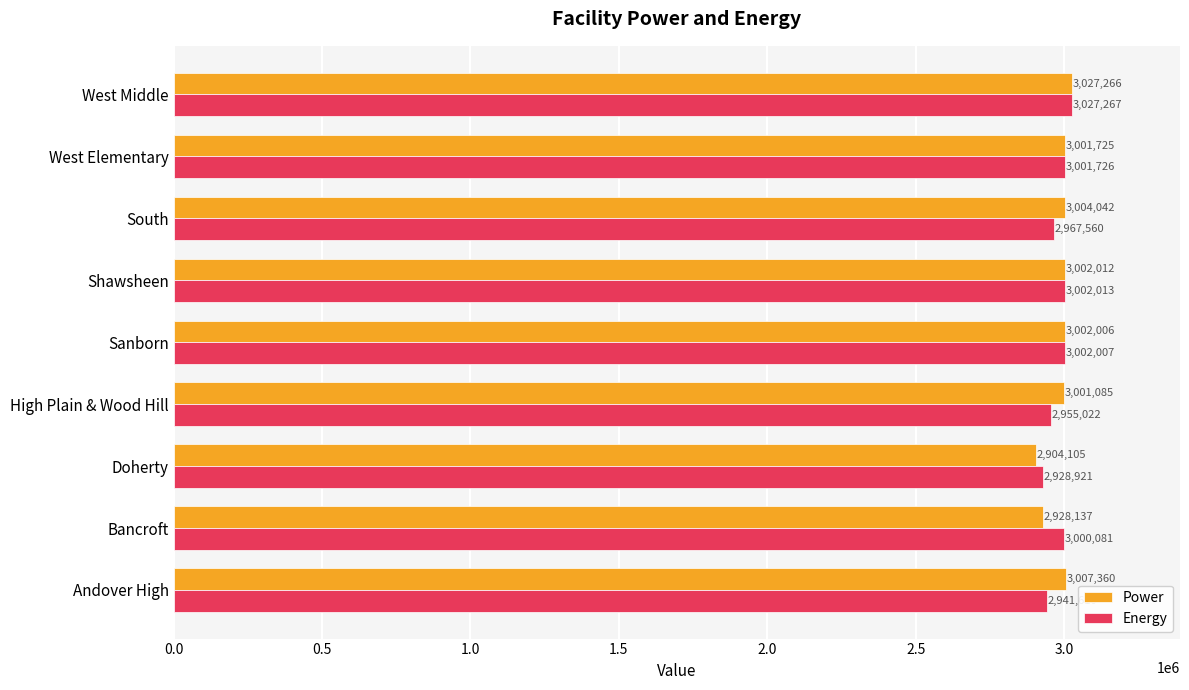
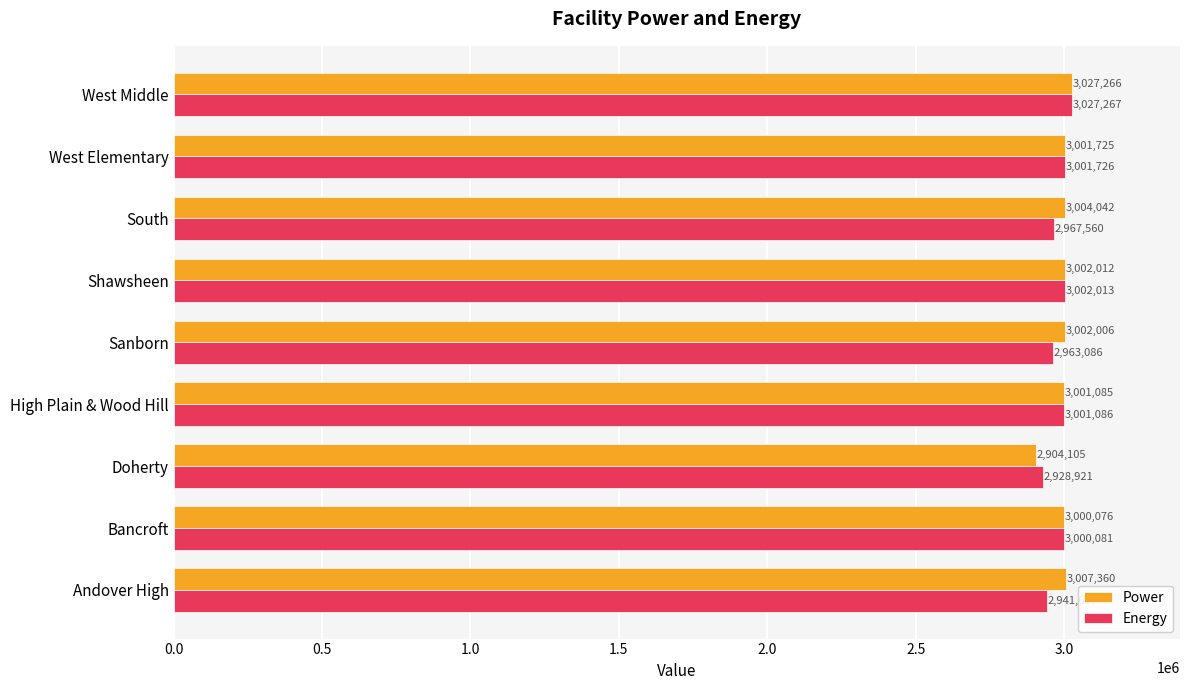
Energy, Sanborn: 3,002,007 -> 2,963,086
Energy, High Plain & Wood Hill: 2,955,022 -> 3,001,086
Power, Bancroft: 2,928,137 -> 3,000,076
